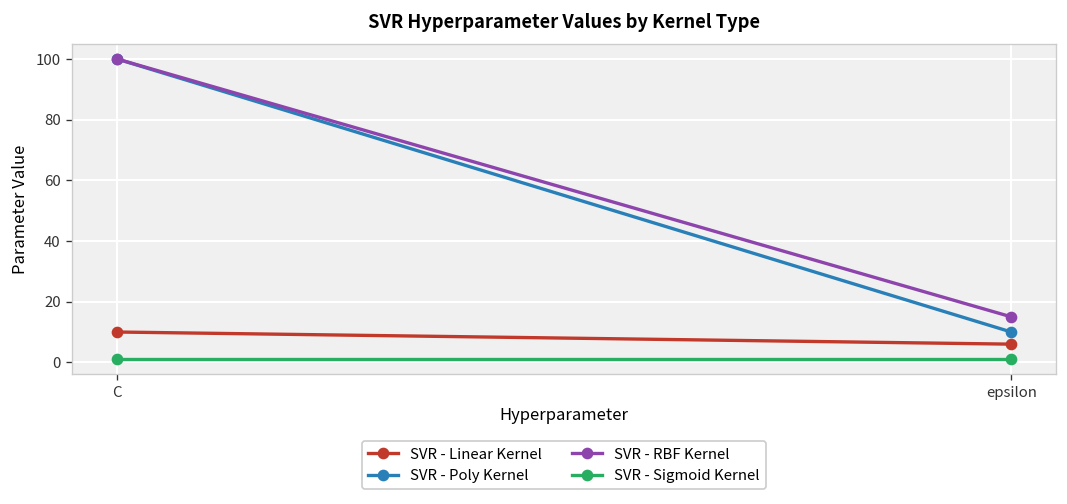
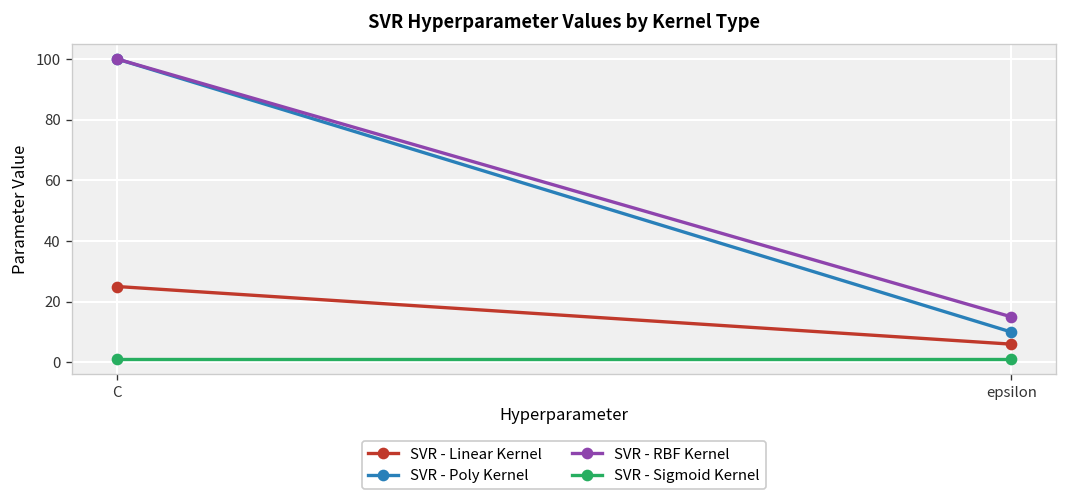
SVR - Linear Kernel, C: 10 -> 25
